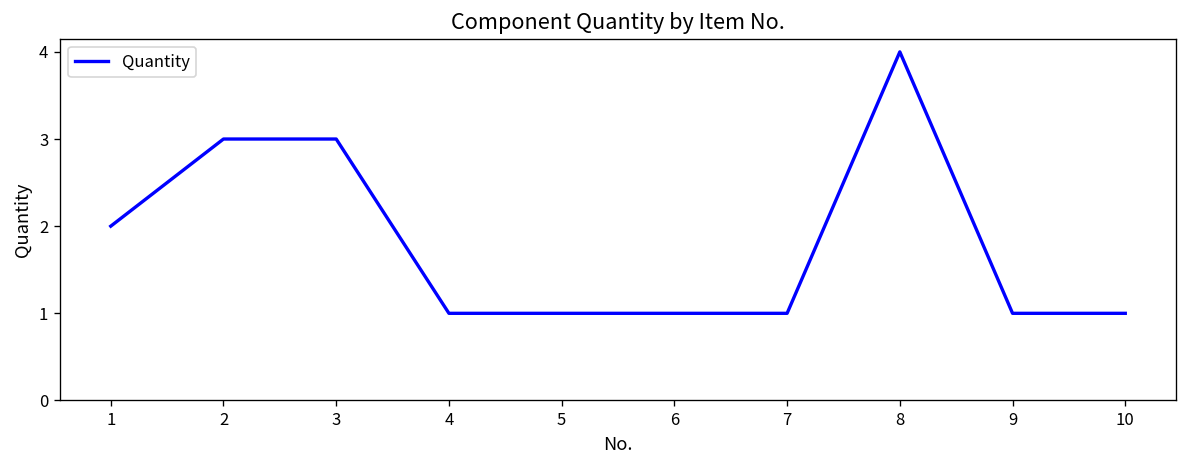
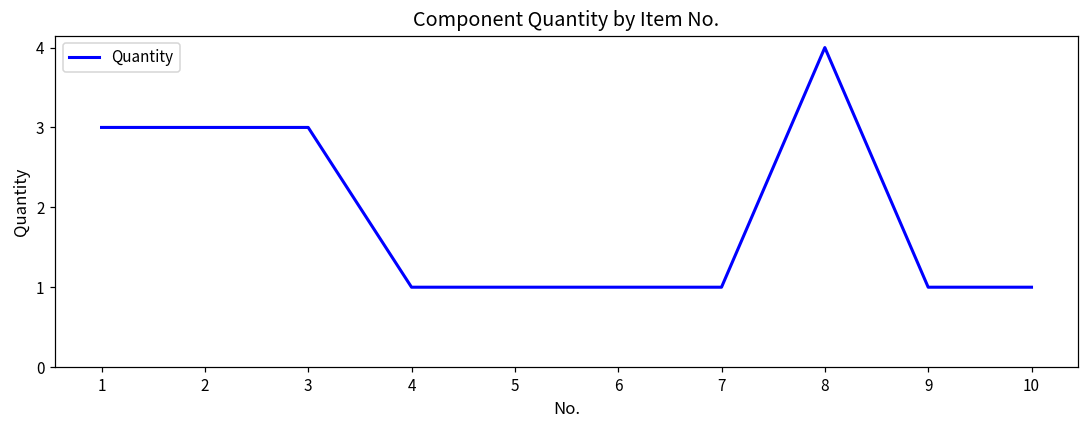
1: 2 -> 3
